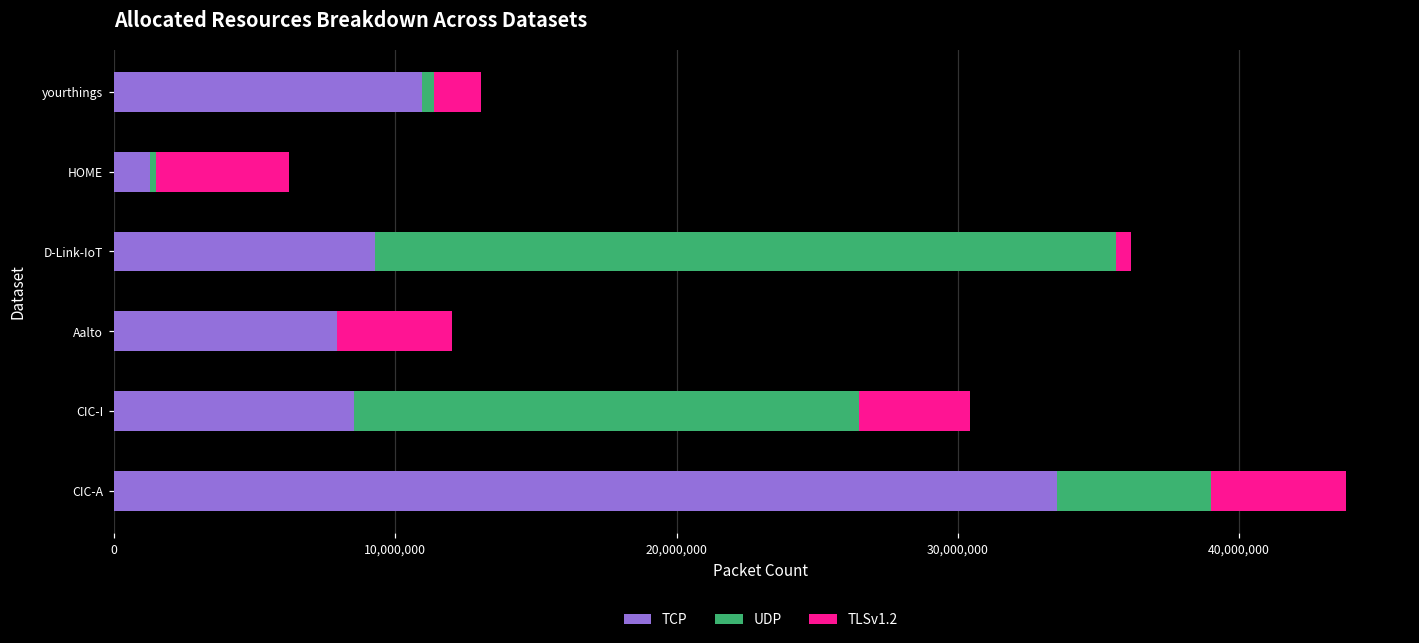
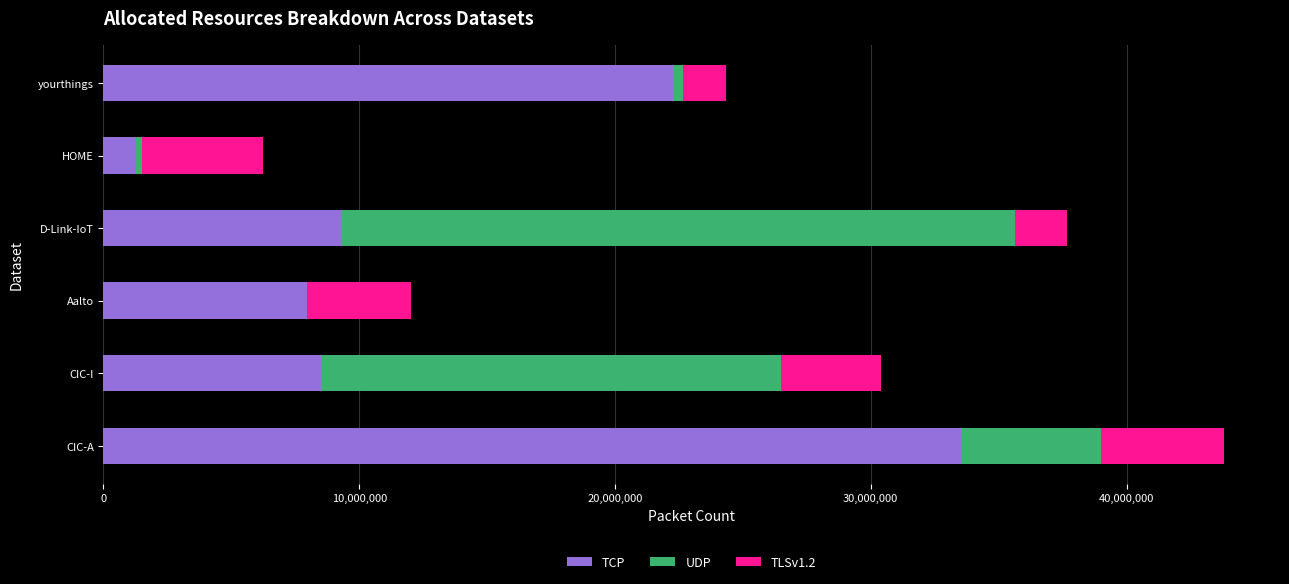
TCP, yourthings: 11,000,000 -> 22,300,000
TLSv1.2, D-Link-IoT: 500,000 -> 2,000,000
